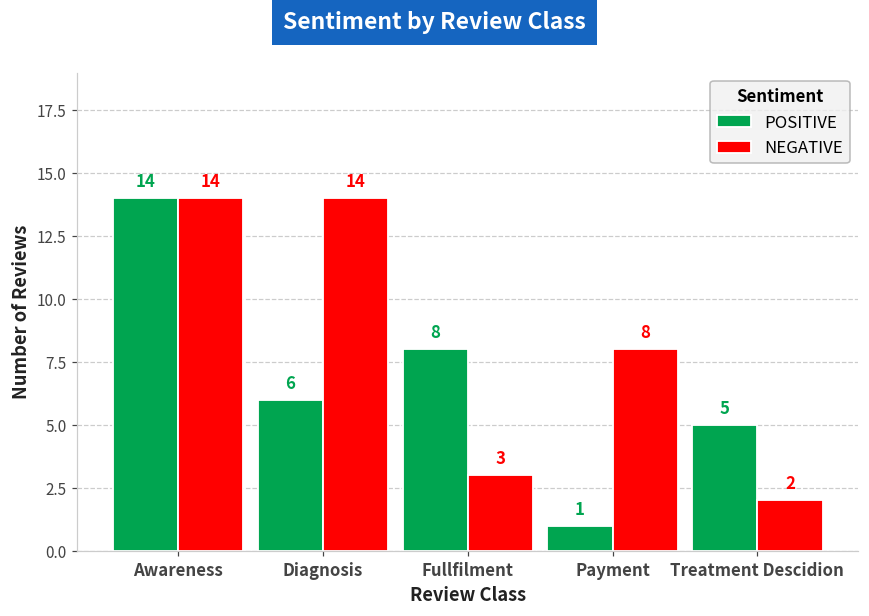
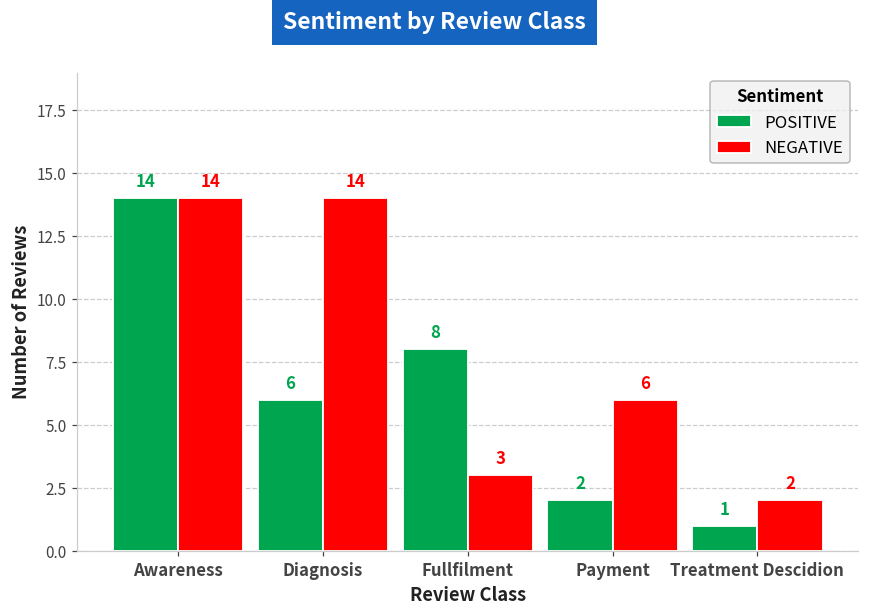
POSITIVE, Payment: 1 -> 2
NEGATIVE, Payment: 8 -> 6
POSITIVE, Treatment Descidion: 5 -> 1
